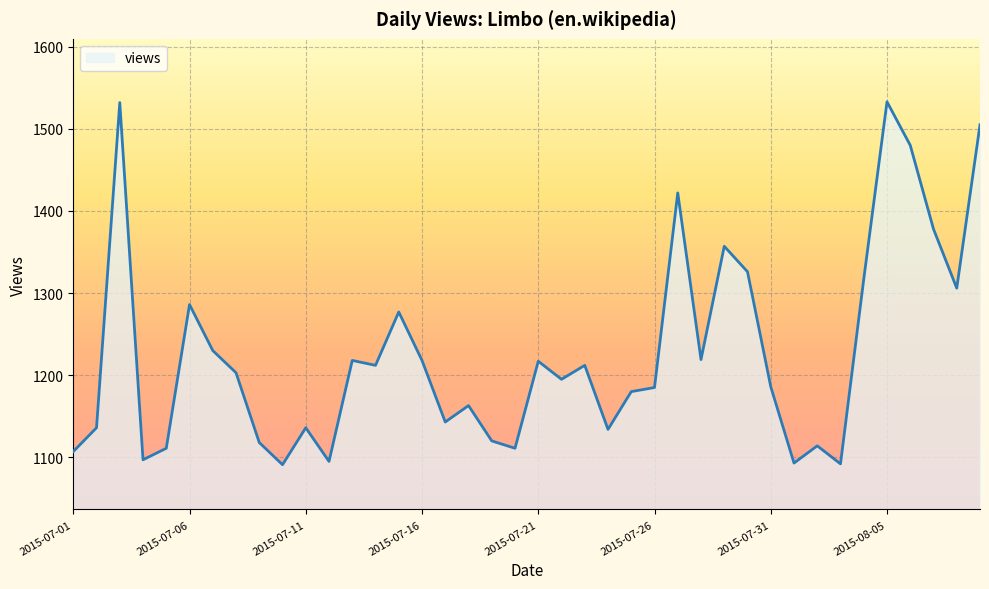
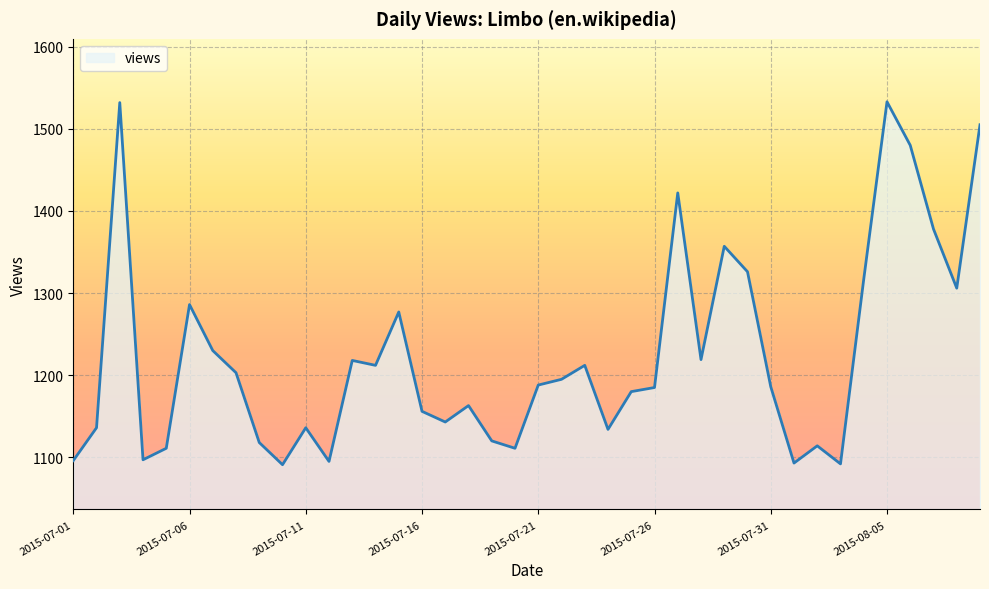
2015-07-01: 1110 -> 1100
2015-07-16: 1220 -> 1160
2015-07-21: 1220 -> 1190
